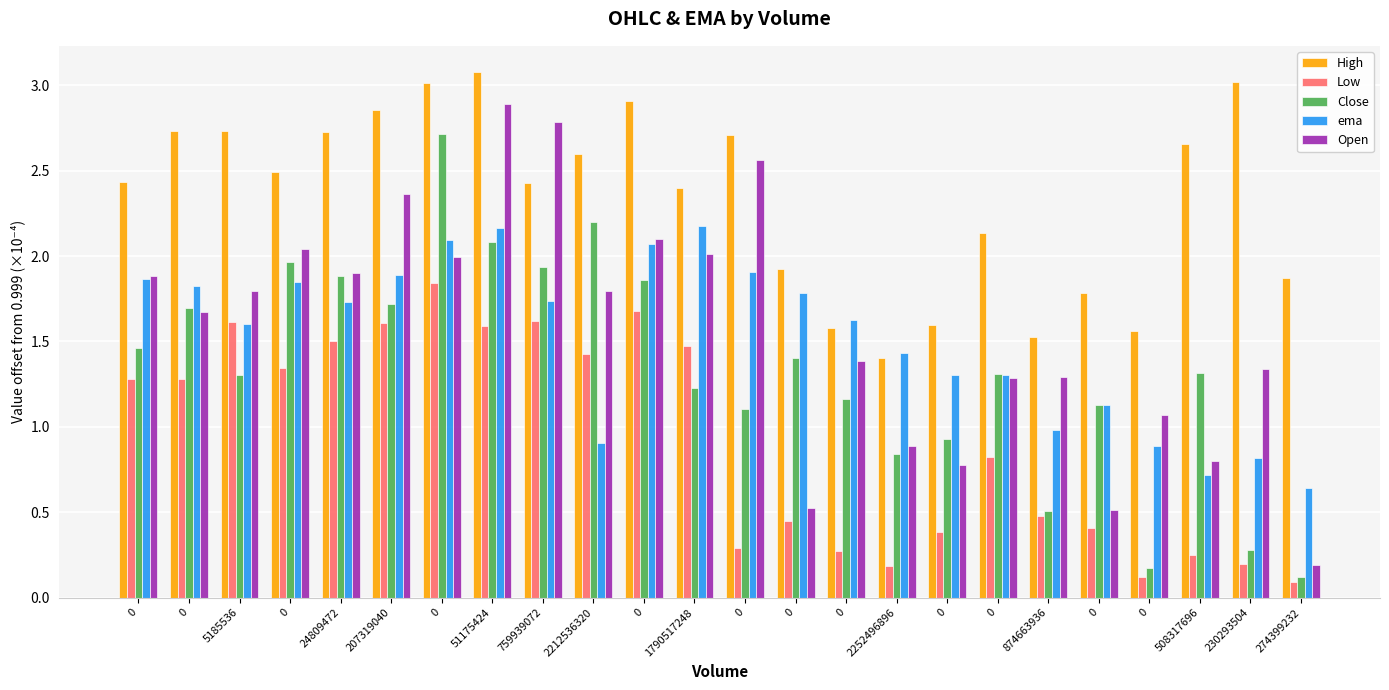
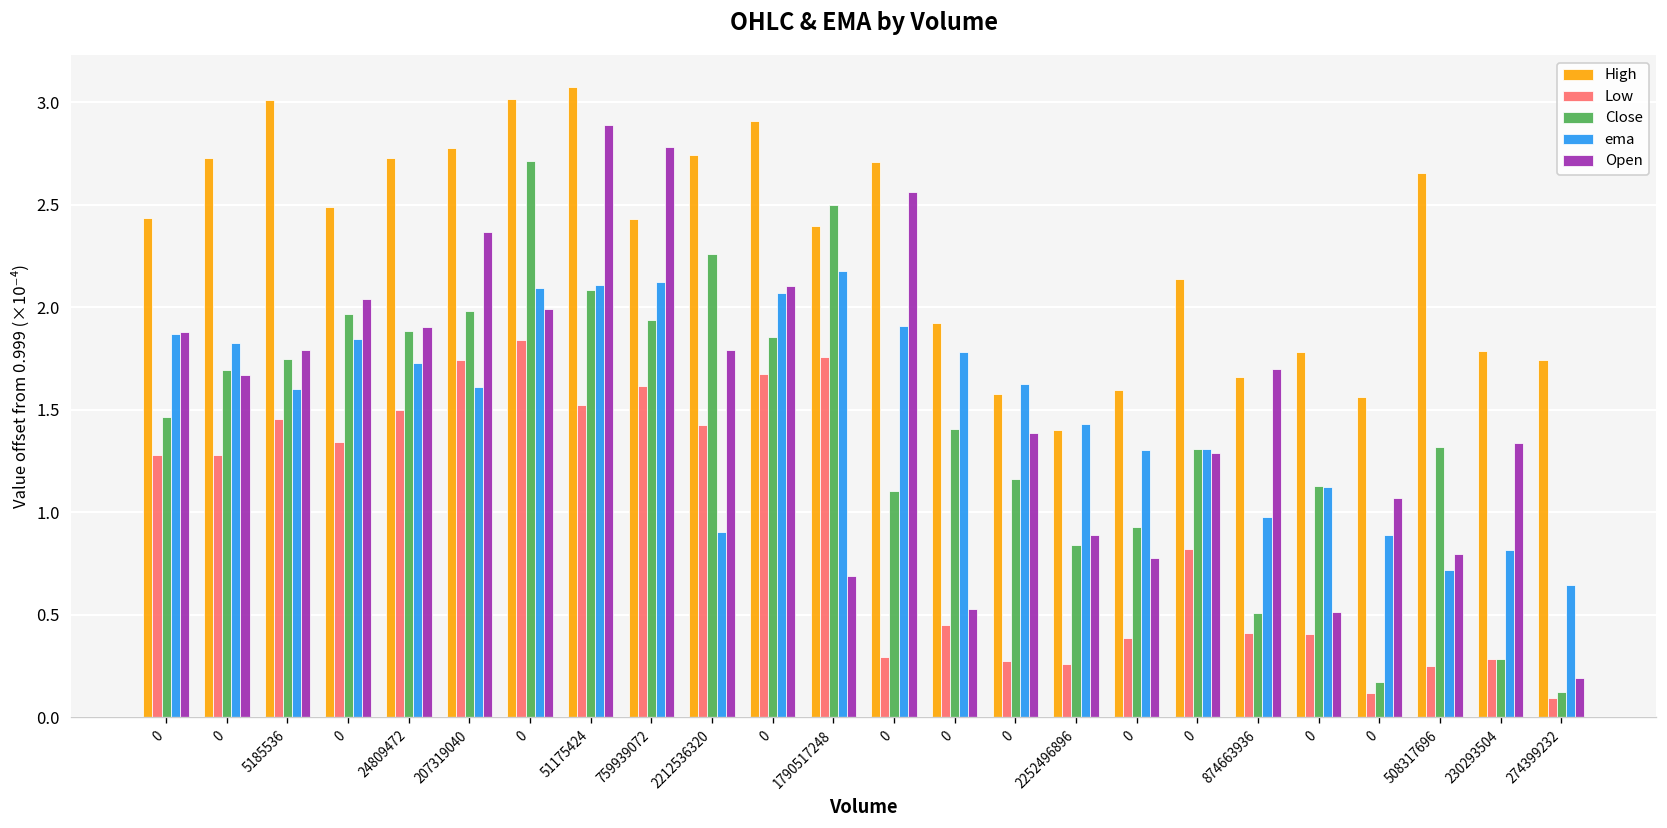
High, 5185536: 2.73 -> 3.01
Low, 5185536: 1.61 -> 1.46
Close, 5185536: 1.30 -> 1.75
High, 207319040: 2.85 -> 2.78
Low, 207319040: 1.61 -> 1.74
Close, 207319040: 1.72 -> 1.98
ema, 207319040: 1.89 -> 1.61
Low, 51175424: 1.59 -> 1.53
ema, 51175424: 2.16 -> 2.11
ema, 759939072: 1.74 -> 2.12
High, 2212536320: 2.60 -> 2.74
Close, 2212536320: 2.20 -> 2.26
Low, 1790517248: 1.48 -> 1.76
Close, 1790517248: 1.23 -> 2.50
Open, 1790517248: 2.01 -> 0.69
Low, 2252496896: 0.19 -> 0.26
High, 874663936: 1.52 -> 1.66
Low, 874663936: 0.48 -> 0.41
Open, 874663936: 1.29 -> 1.70
High, 230293504: 3.02 -> 1.79
Low, 230293504: 0.20 -> 0.28
High, 274399232: 1.87 -> 1.74
